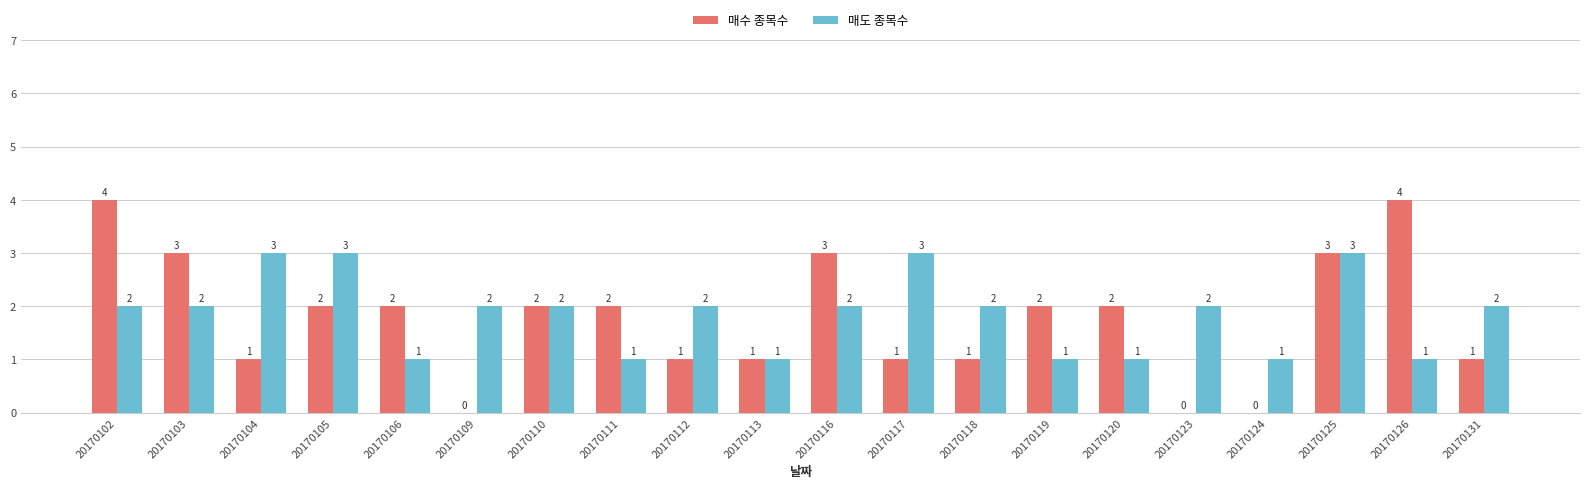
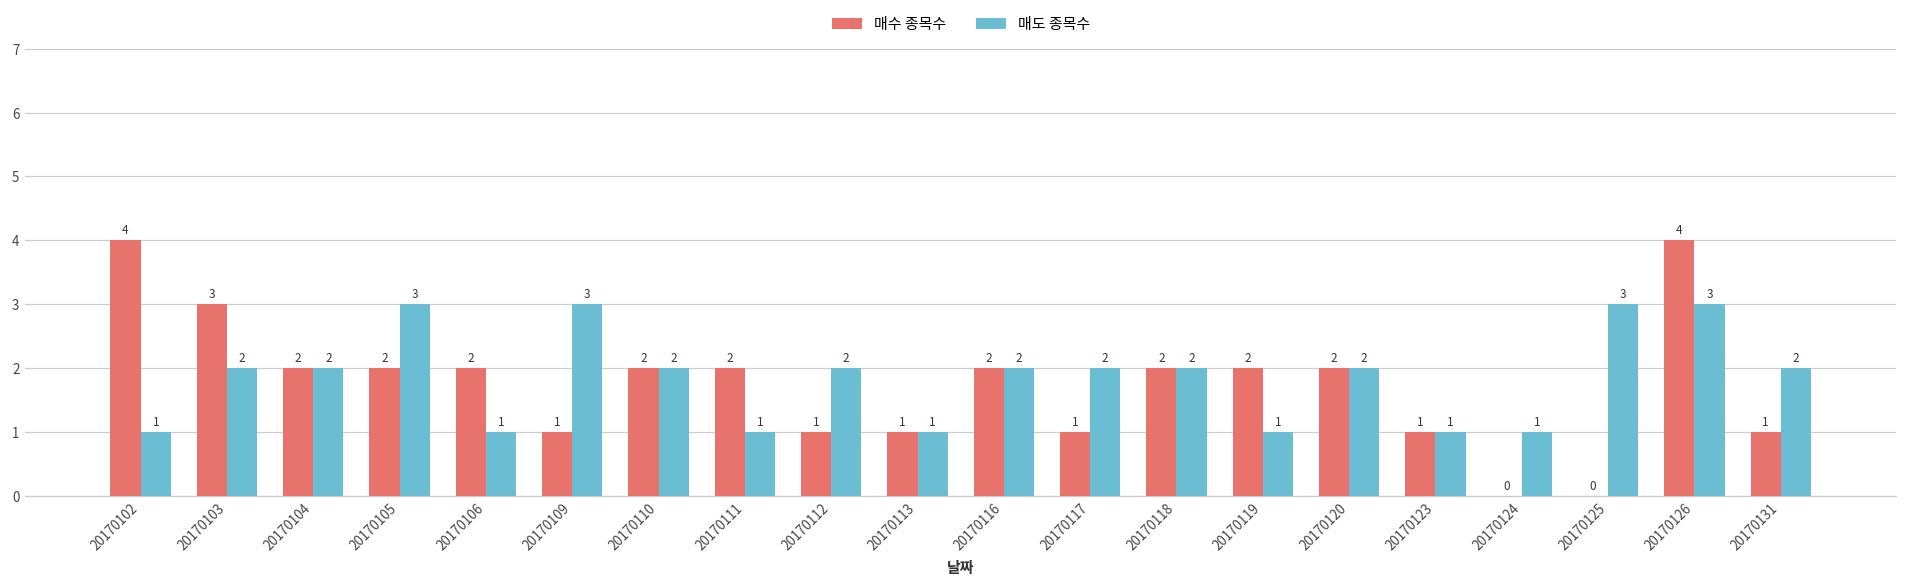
매도 종목수, 20170102: 2 -> 1
매수 종목수, 20170104: 1 -> 2
매도 종목수, 20170104: 3 -> 2
매수 종목수, 20170109: 0 -> 1
매도 종목수, 20170109: 2 -> 3
매수 종목수, 20170116: 3 -> 2
매도 종목수, 20170117: 3 -> 2
매수 종목수, 20170118: 1 -> 2
매도 종목수, 20170120: 1 -> 2
매수 종목수, 20170123: 0 -> 1
매도 종목수, 20170123: 2 -> 1
매수 종목수, 20170125: 3 -> 0
매도 종목수, 20170126: 1 -> 3
